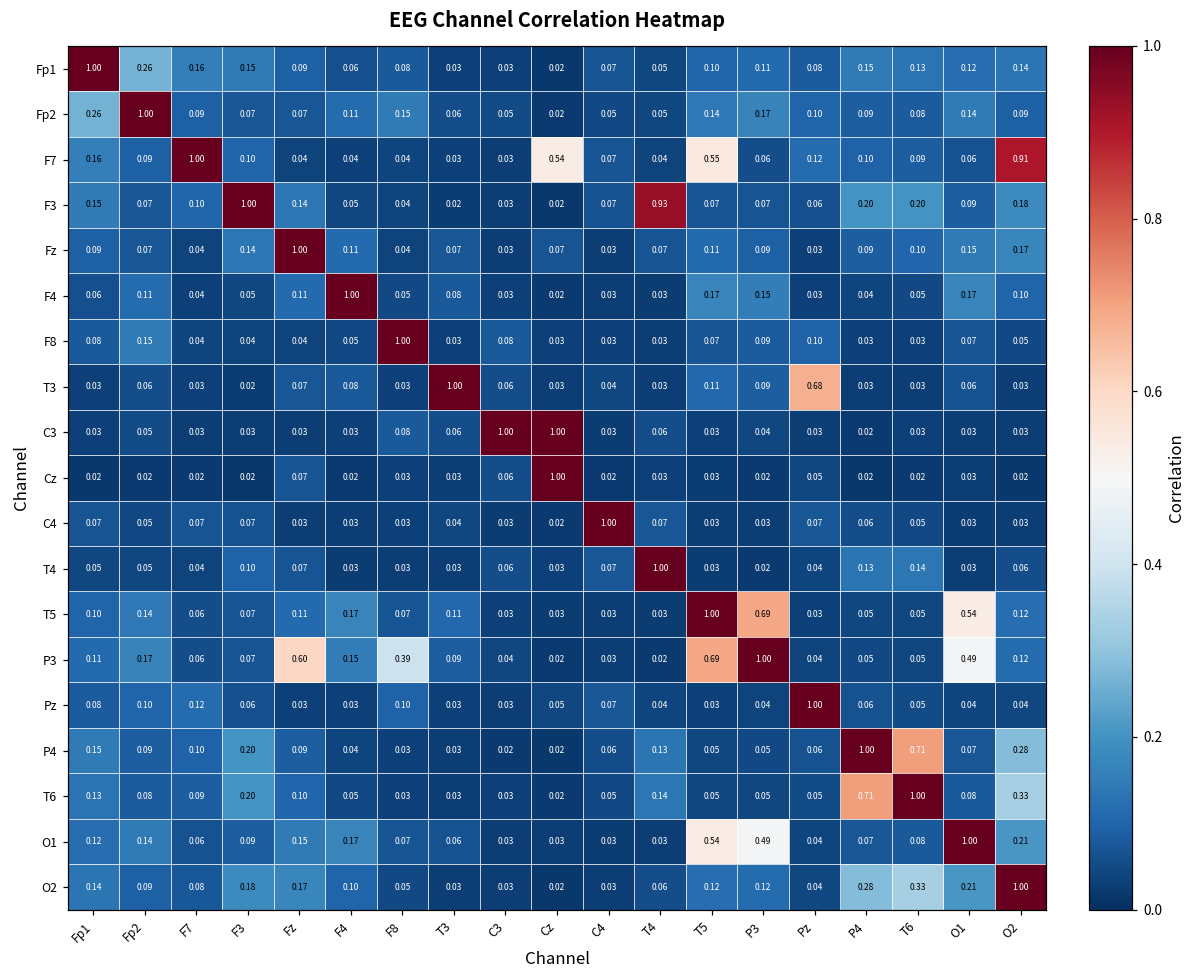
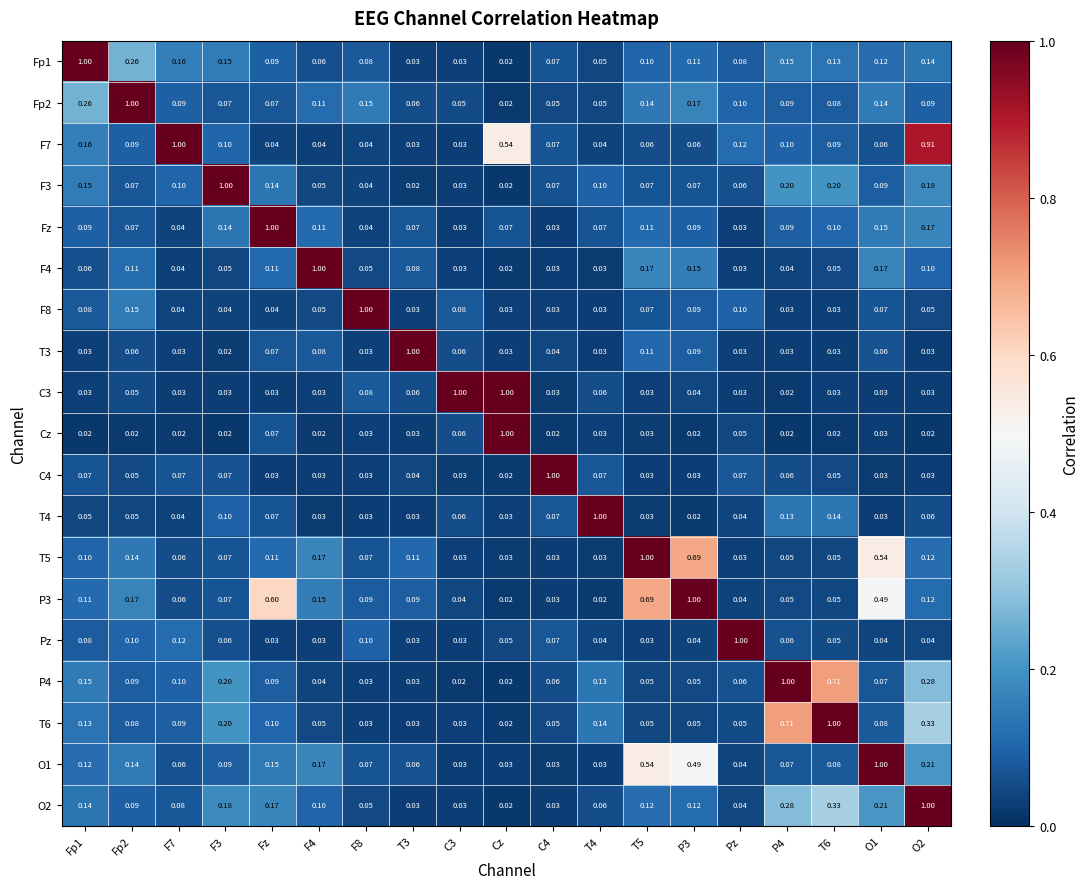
F7, T5: 0.55 -> 0.06
F3, T4: 0.93 -> 0.10
T3, Pz: 0.68 -> 0.03
P3, F8: 0.39 -> 0.09
